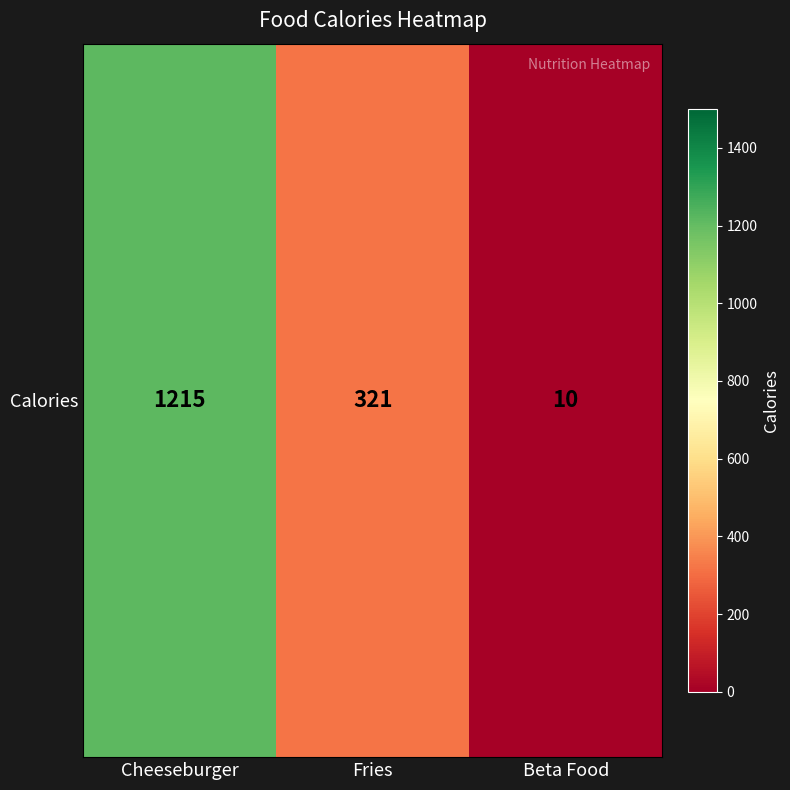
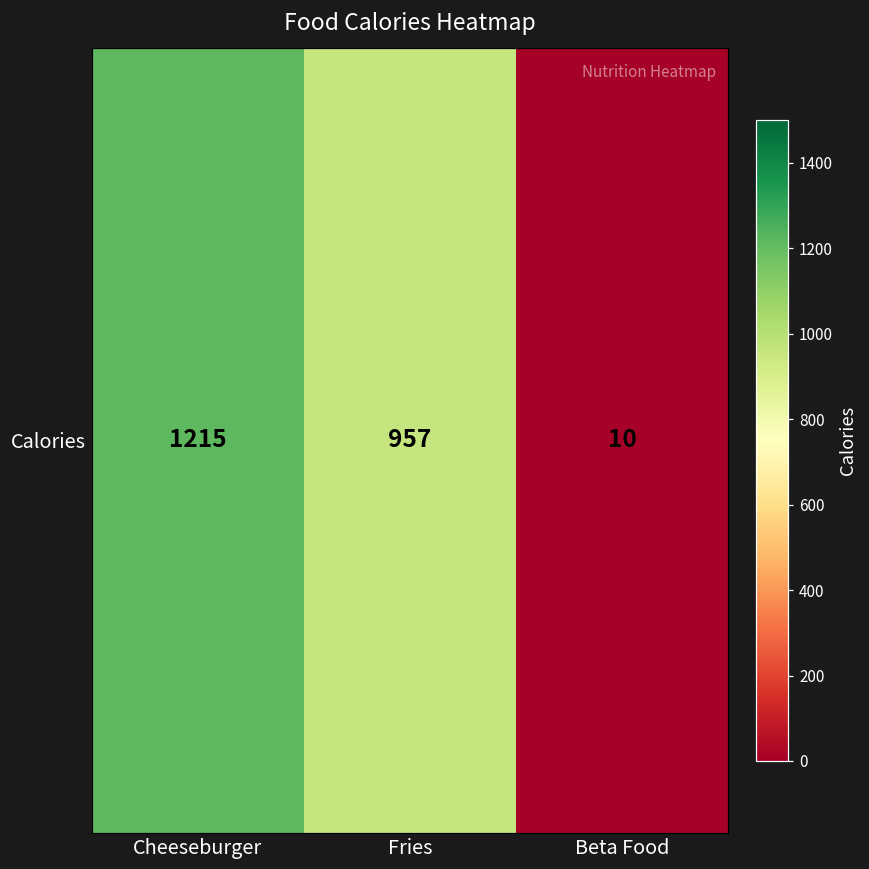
Calories, Fries: 321 -> 957
